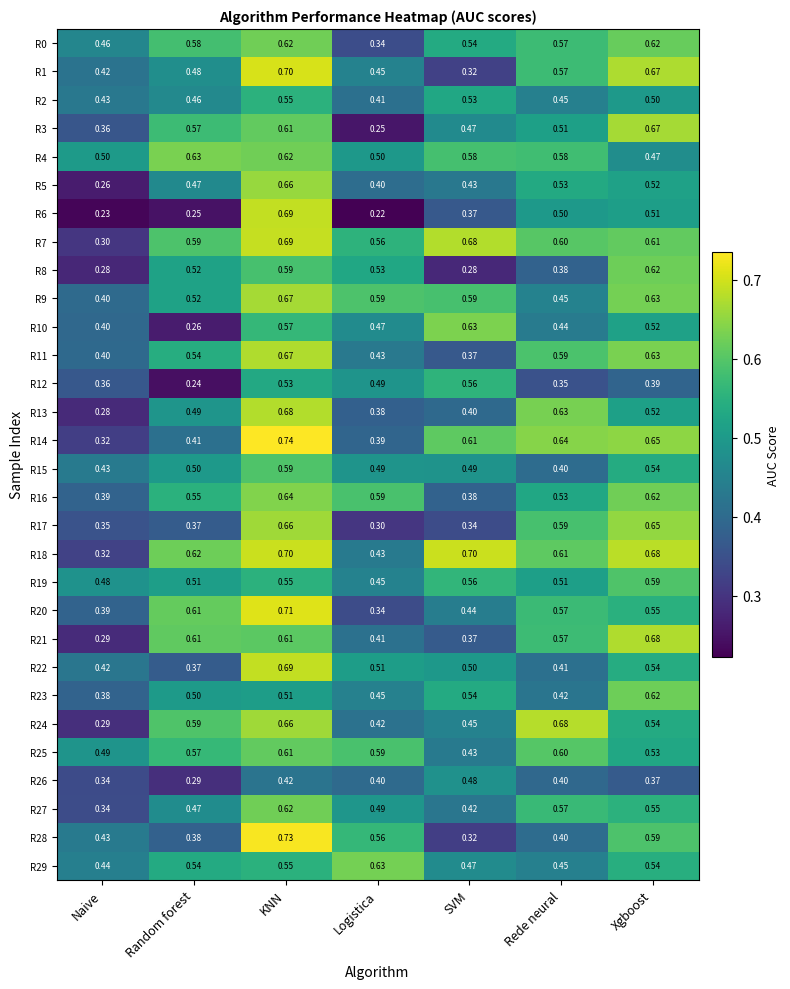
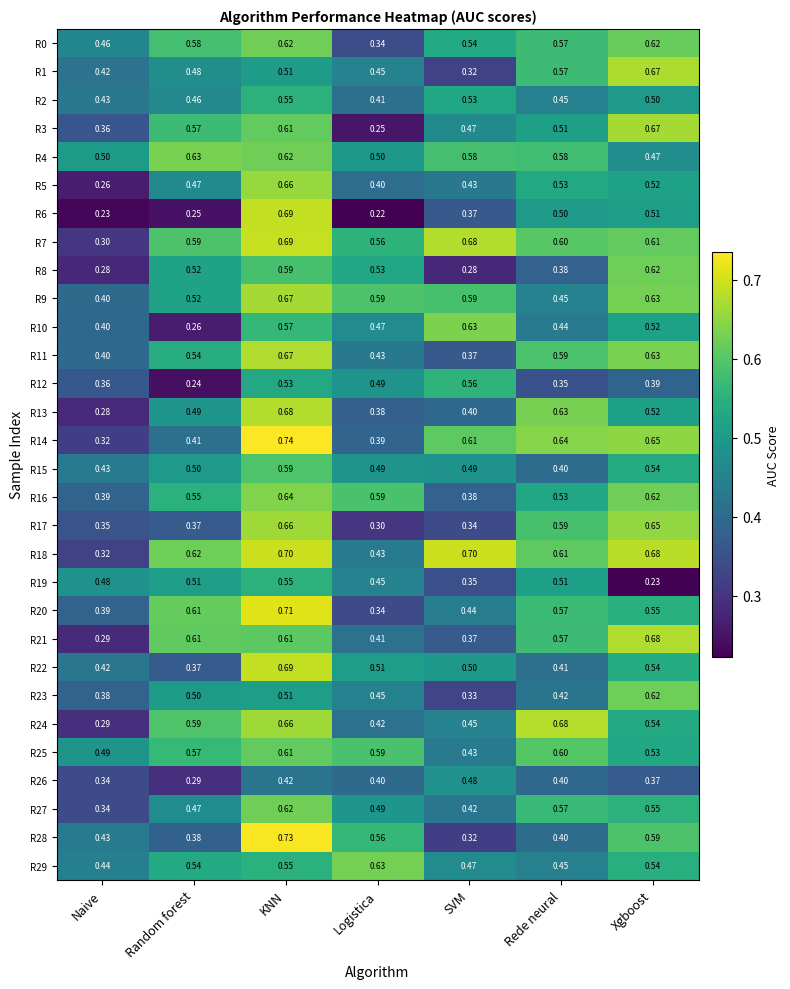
R1, KNN: 0.70 -> 0.51
R19, SVM: 0.56 -> 0.35
R19, Xgboost: 0.59 -> 0.23
R23, SVM: 0.54 -> 0.33
